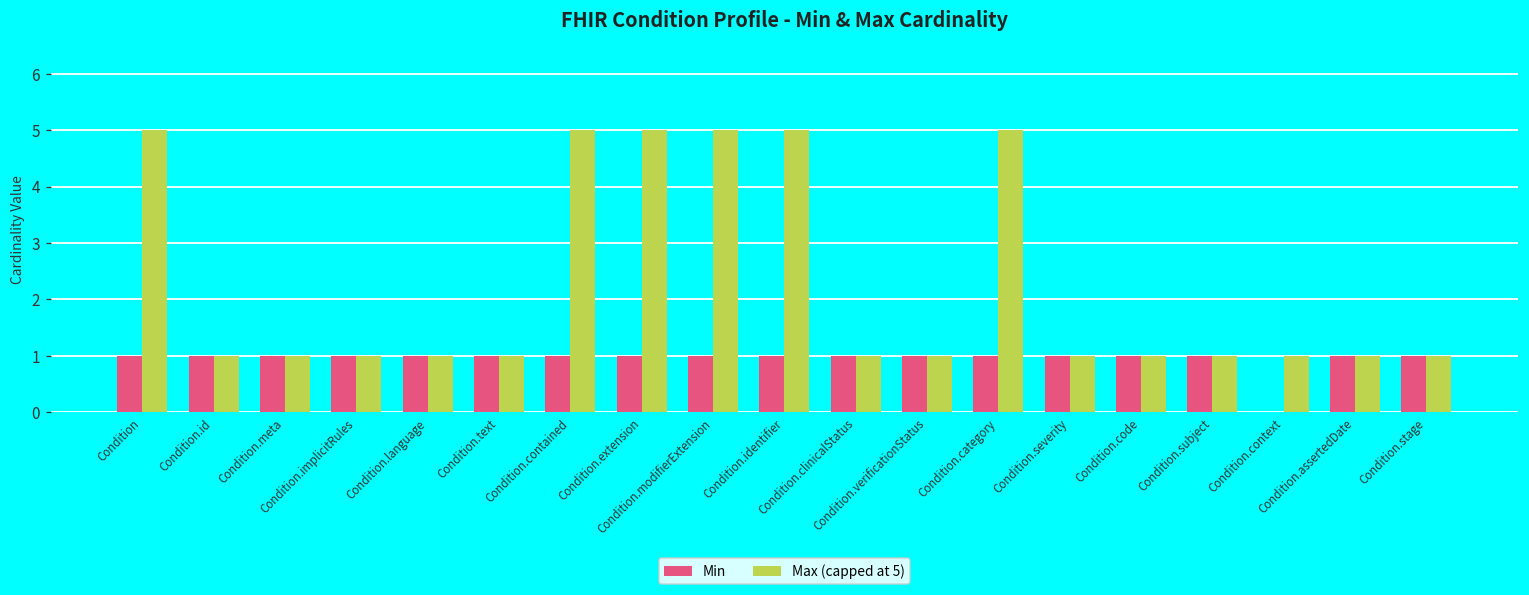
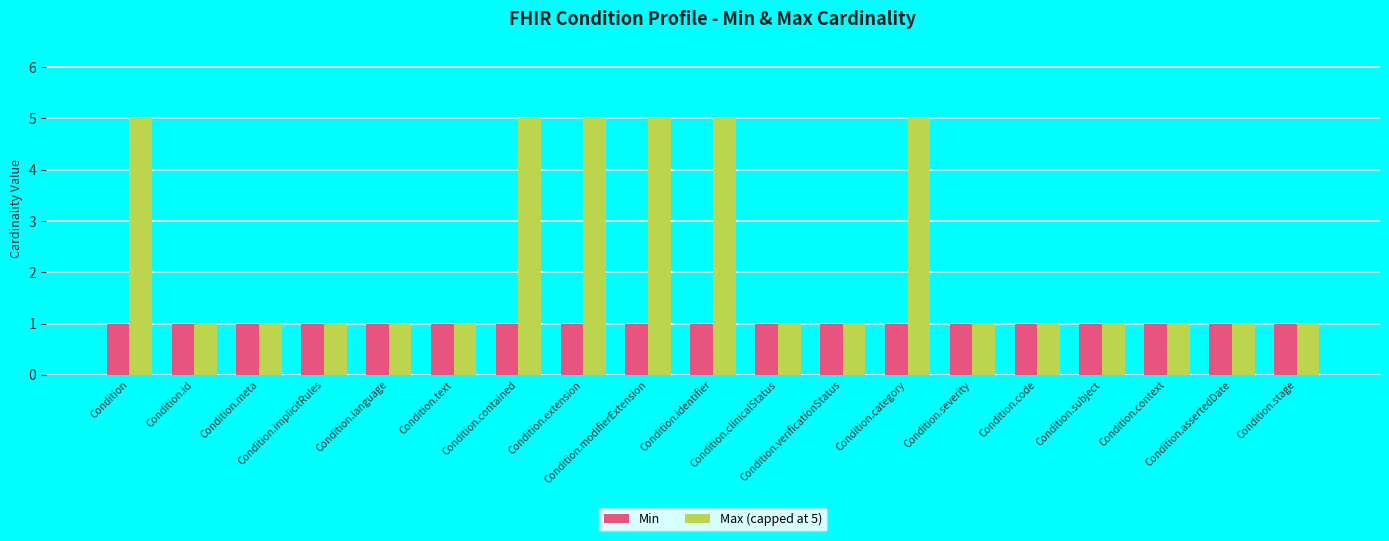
Min, Condition.context: 0 -> 1
